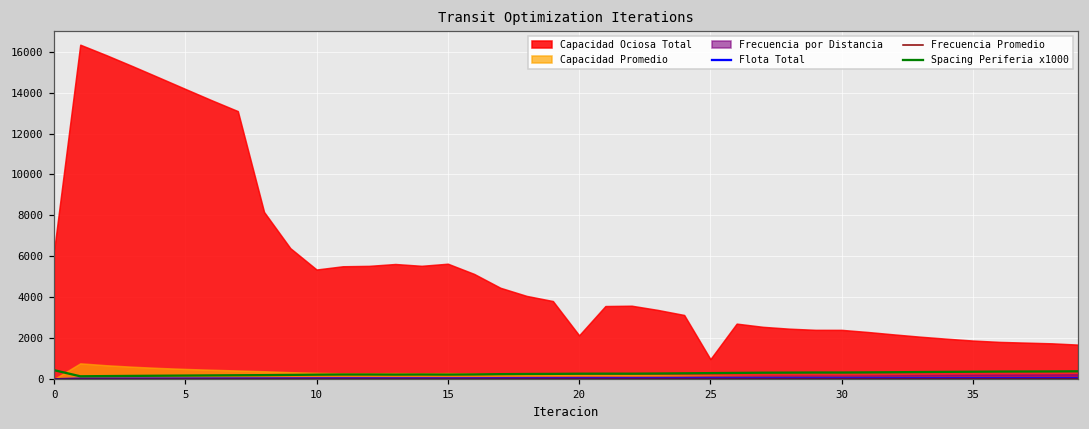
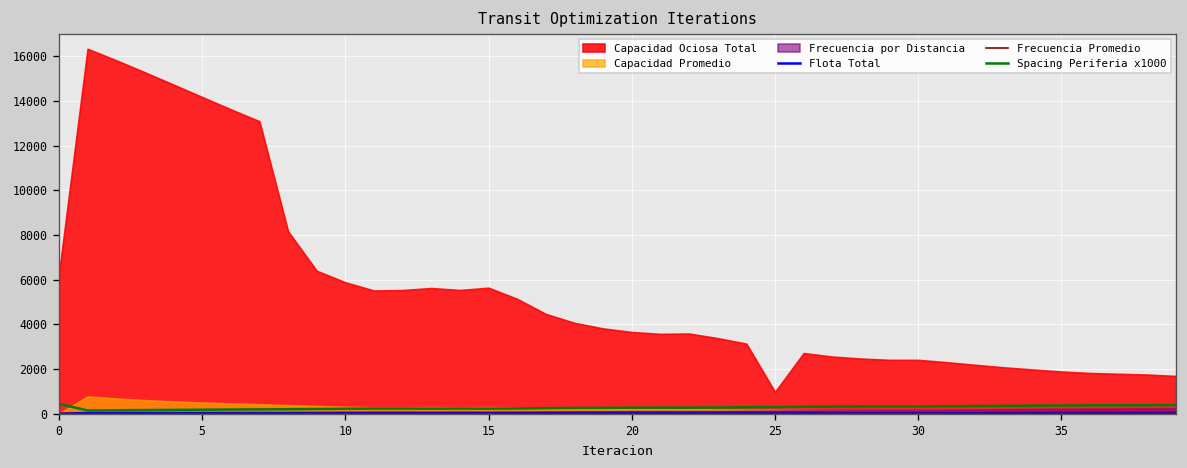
Capacidad Ociosa Total, 10: 5400 -> 5900
Capacidad Ociosa Total, 20: 2100 -> 3700
